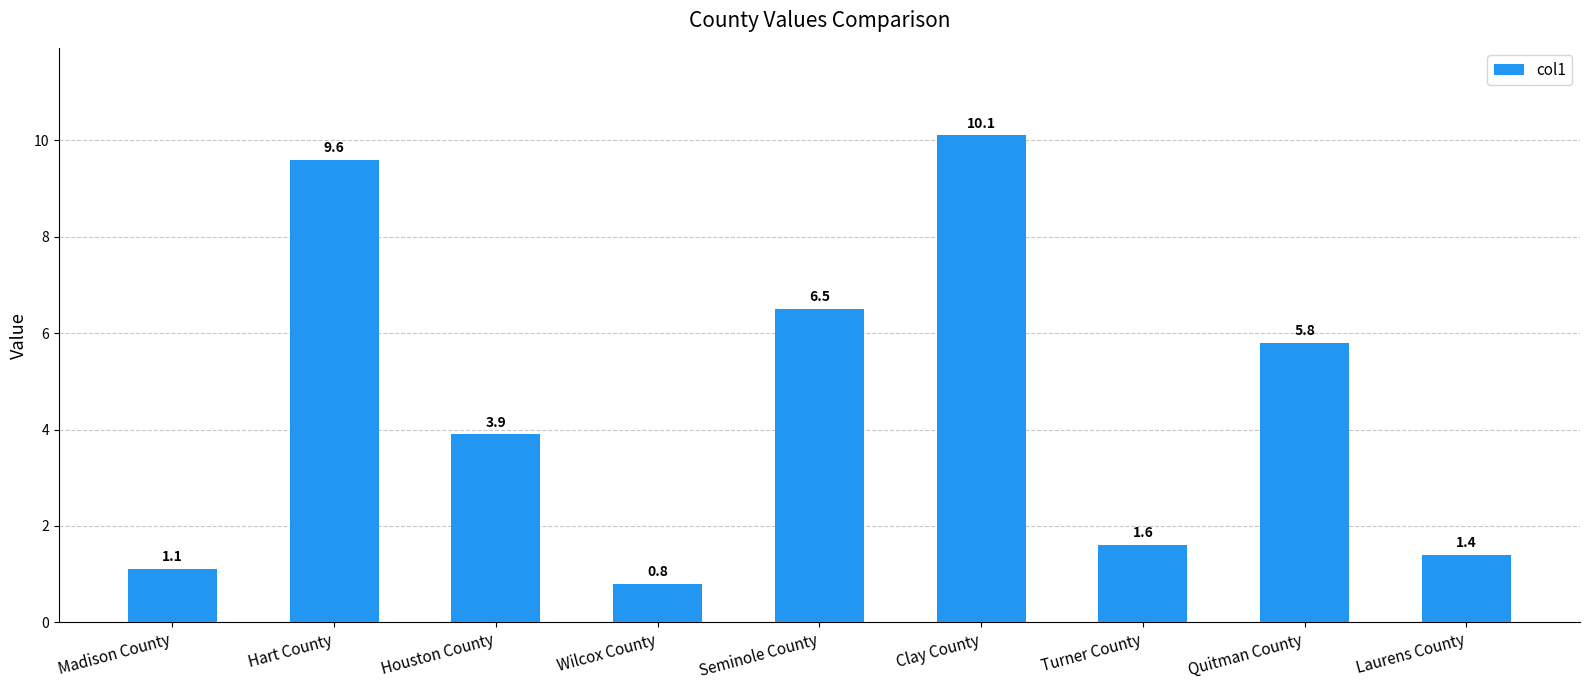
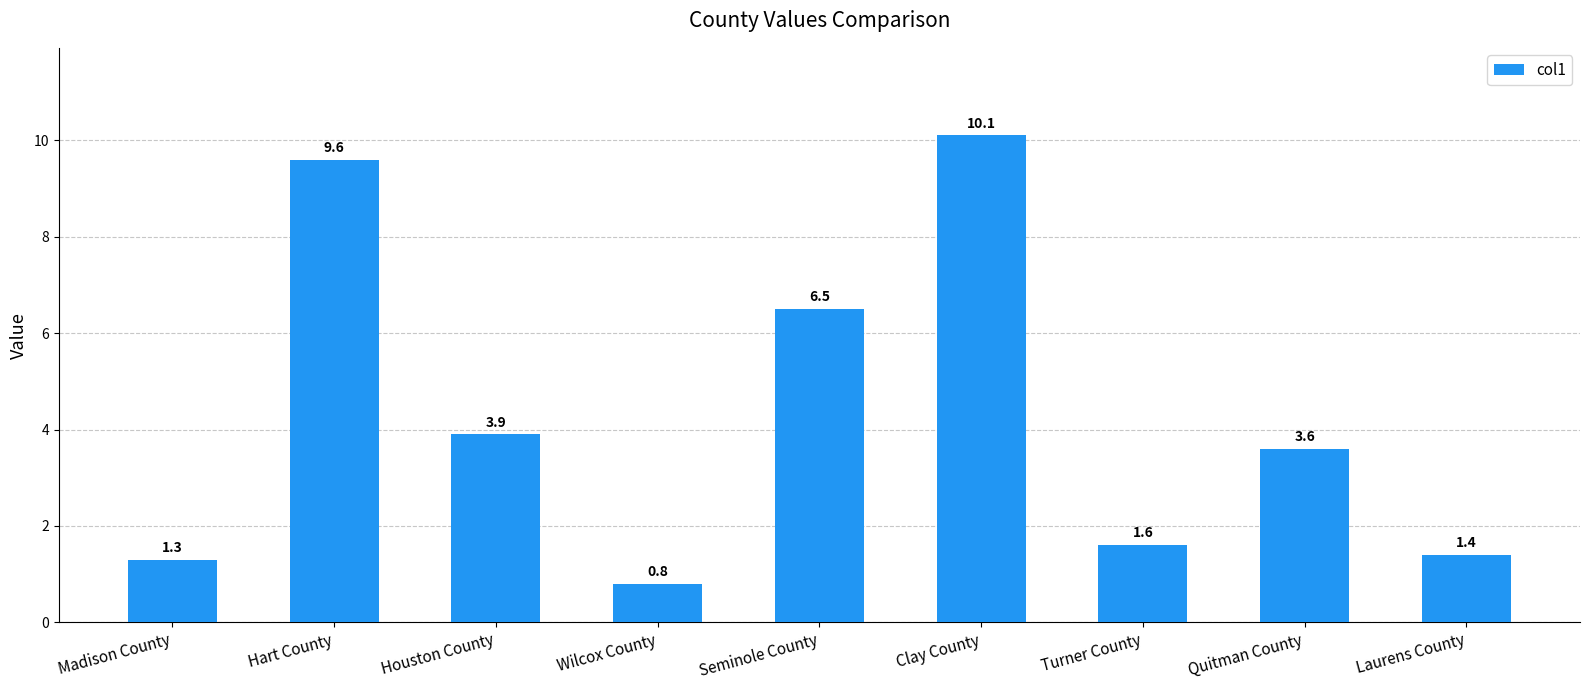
Madison County: 1.1 -> 1.3
Quitman County: 5.8 -> 3.6
